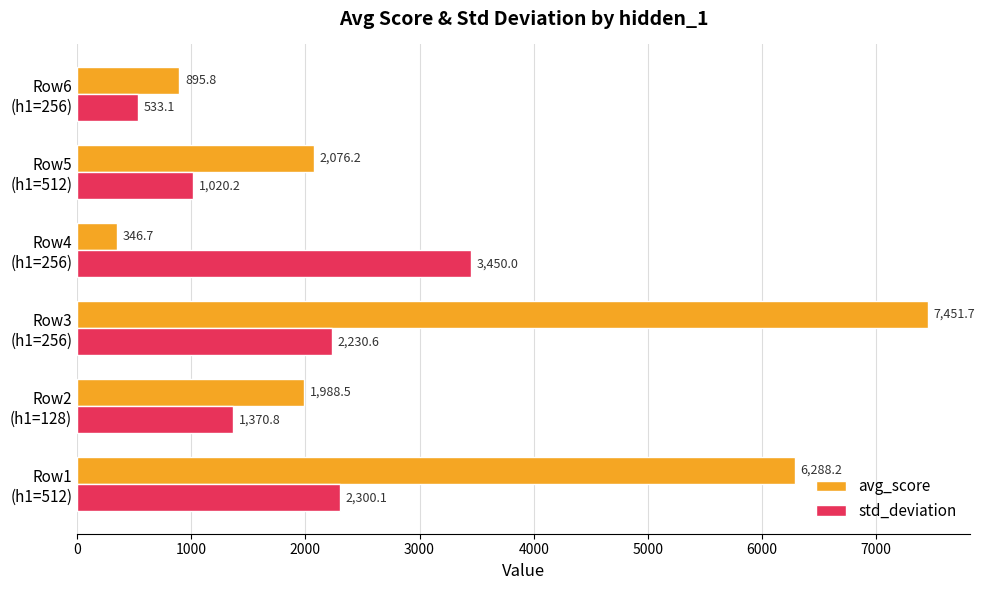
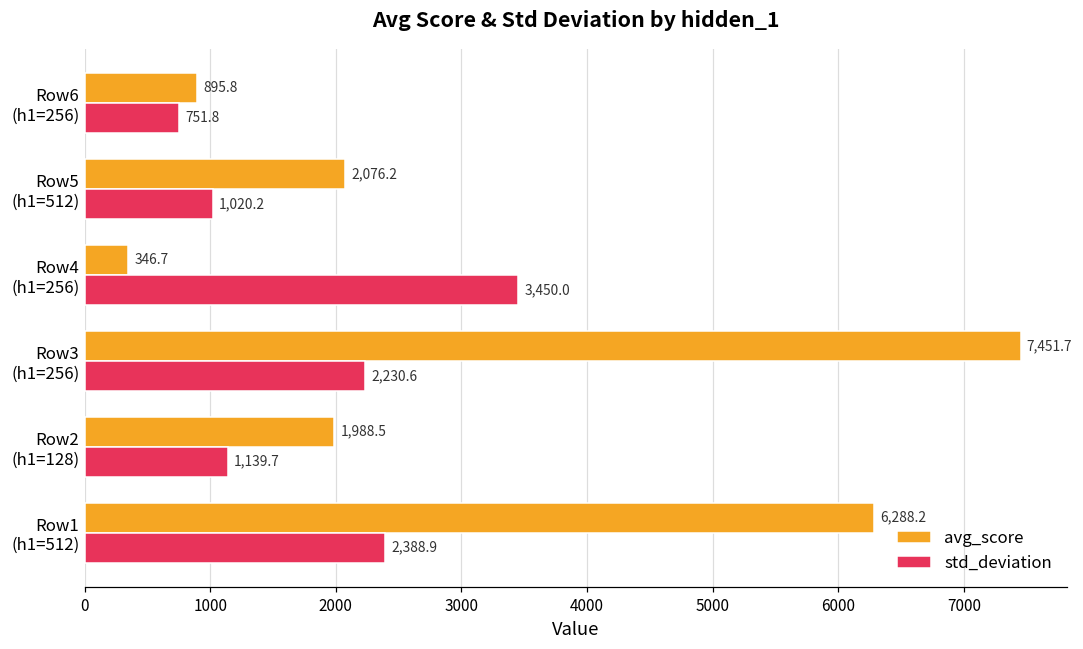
std_deviation, Row6 (h1=256): 533.1 -> 751.8
std_deviation, Row2 (h1=128): 1,370.8 -> 1,139.7
std_deviation, Row1 (h1=512): 2,300.1 -> 2,388.9
